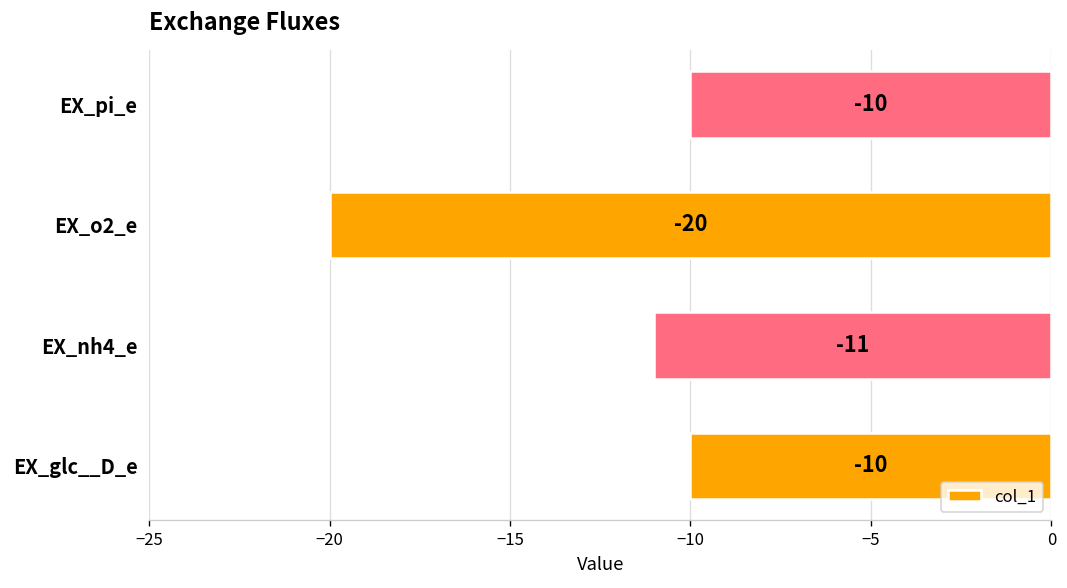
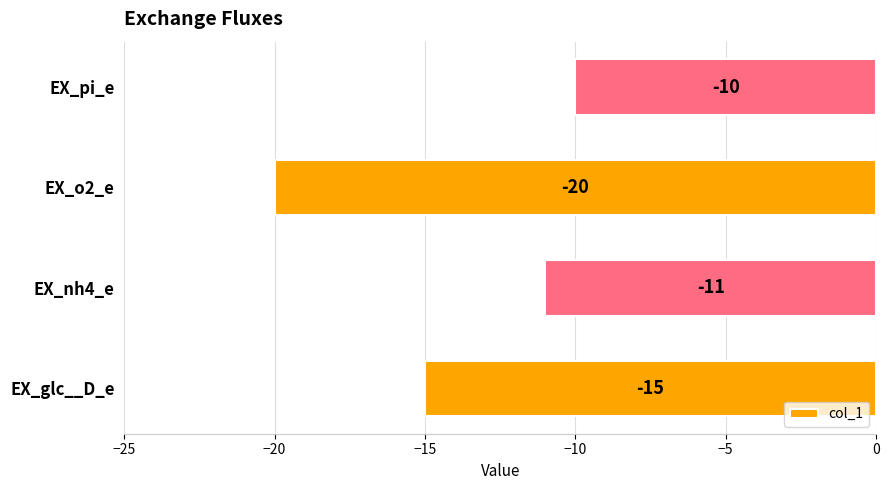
EX_glc__D_e: -10 -> -15
